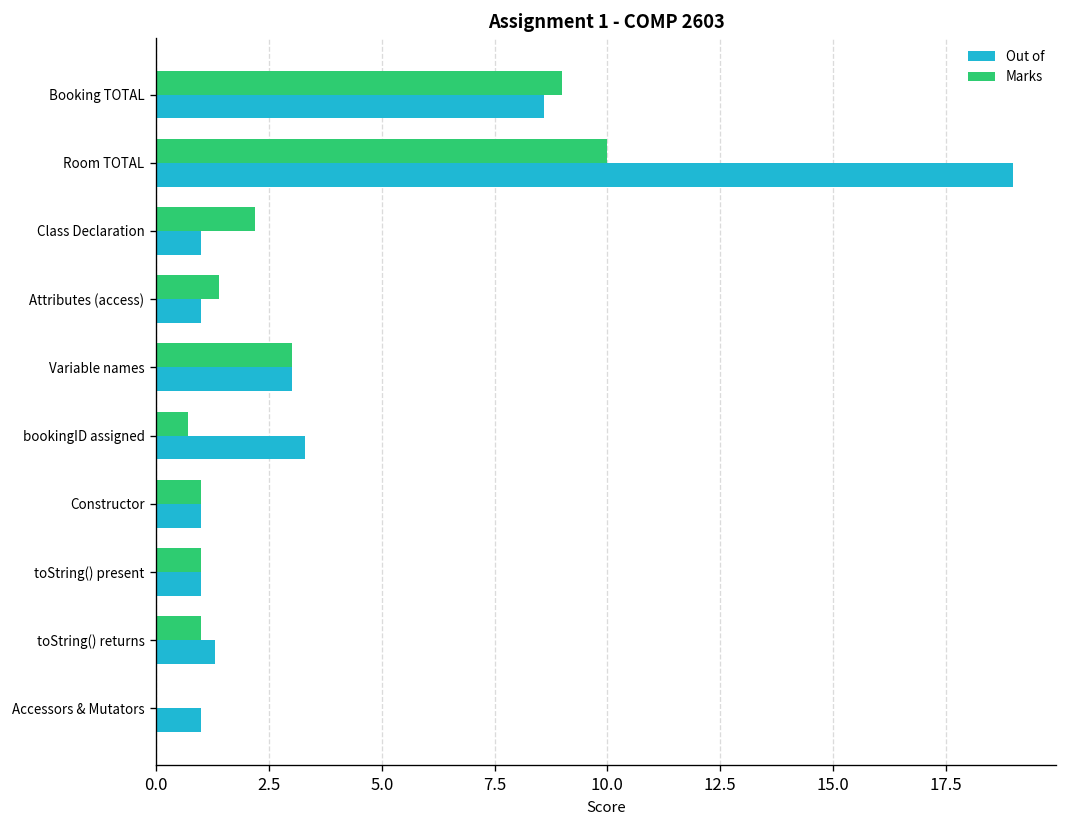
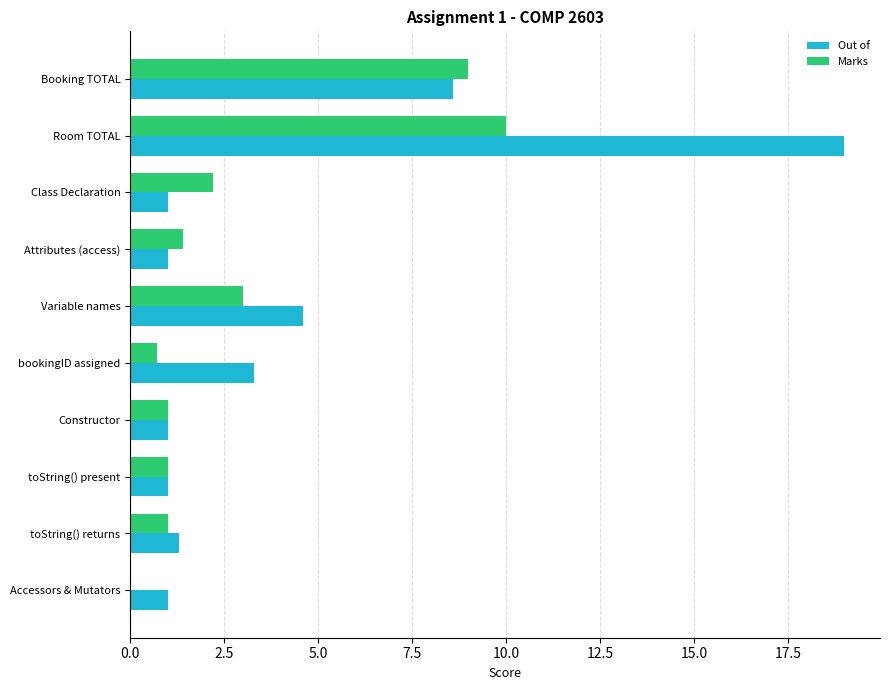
Out of, Variable names: 3.0 -> 4.6
